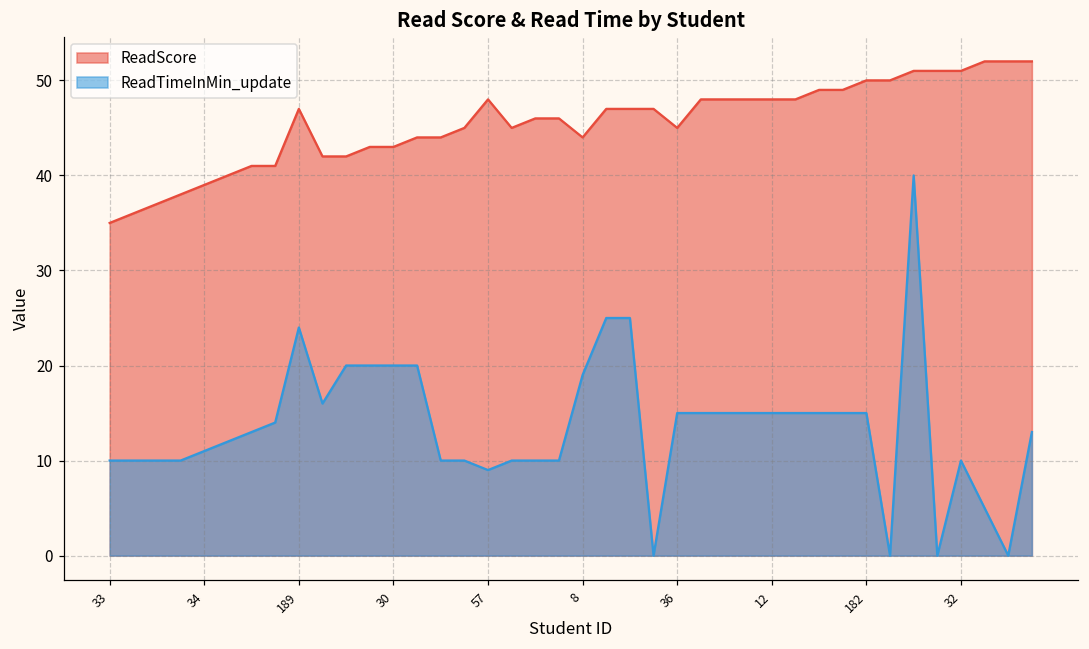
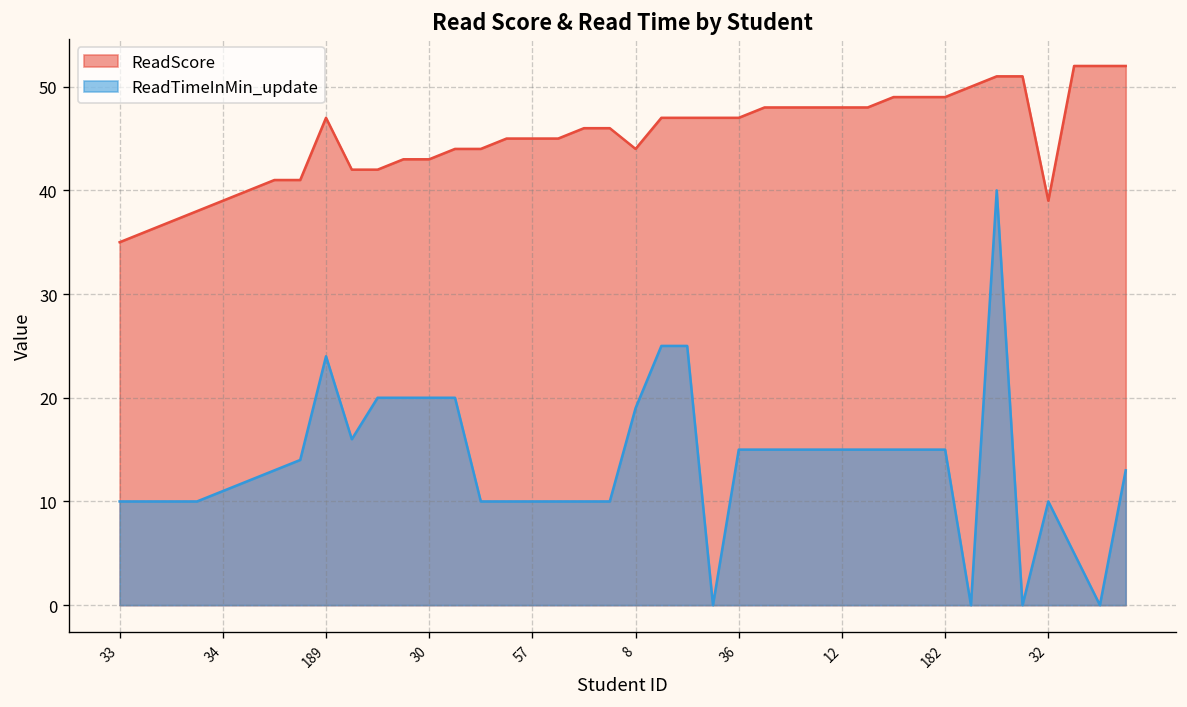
ReadScore, 57: 48 -> 45
ReadTimeInMin_update, 57: 9 -> 10
ReadScore, 36: 45 -> 47
ReadScore, 182: 50 -> 49
ReadScore, 32: 51 -> 39
